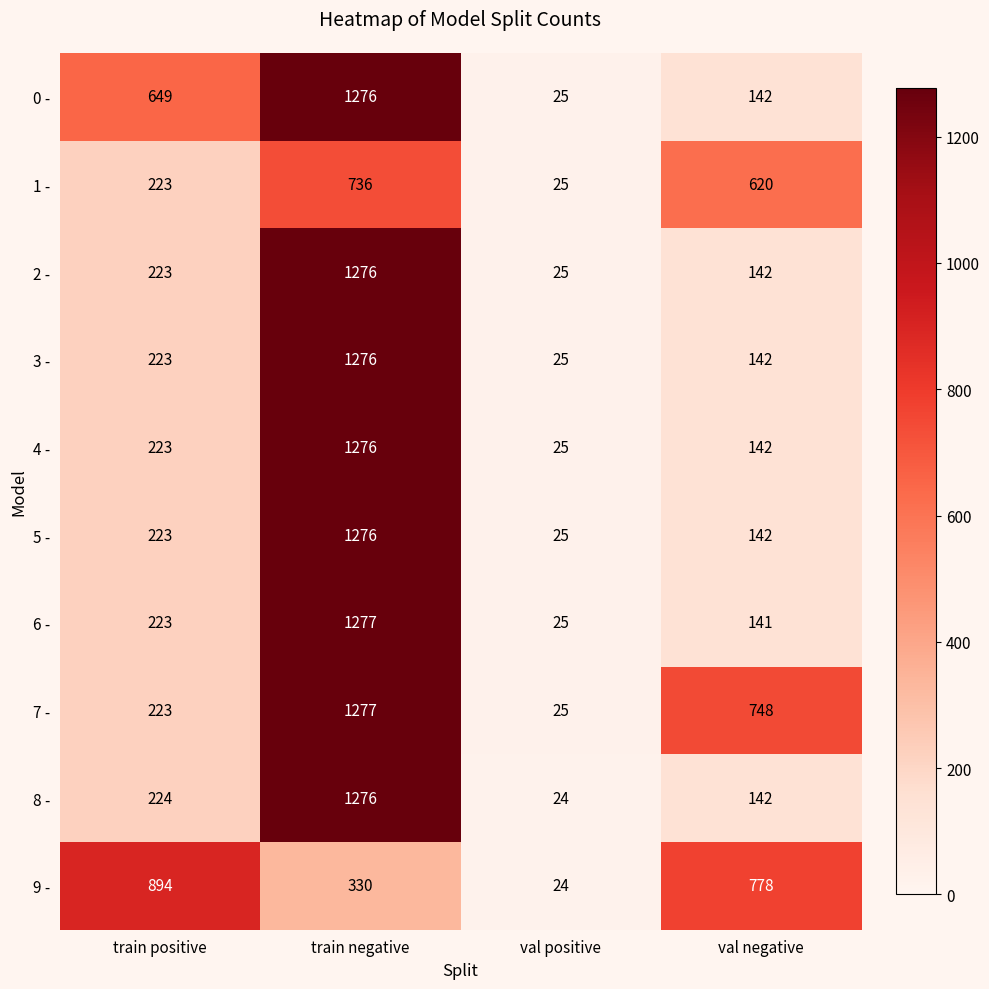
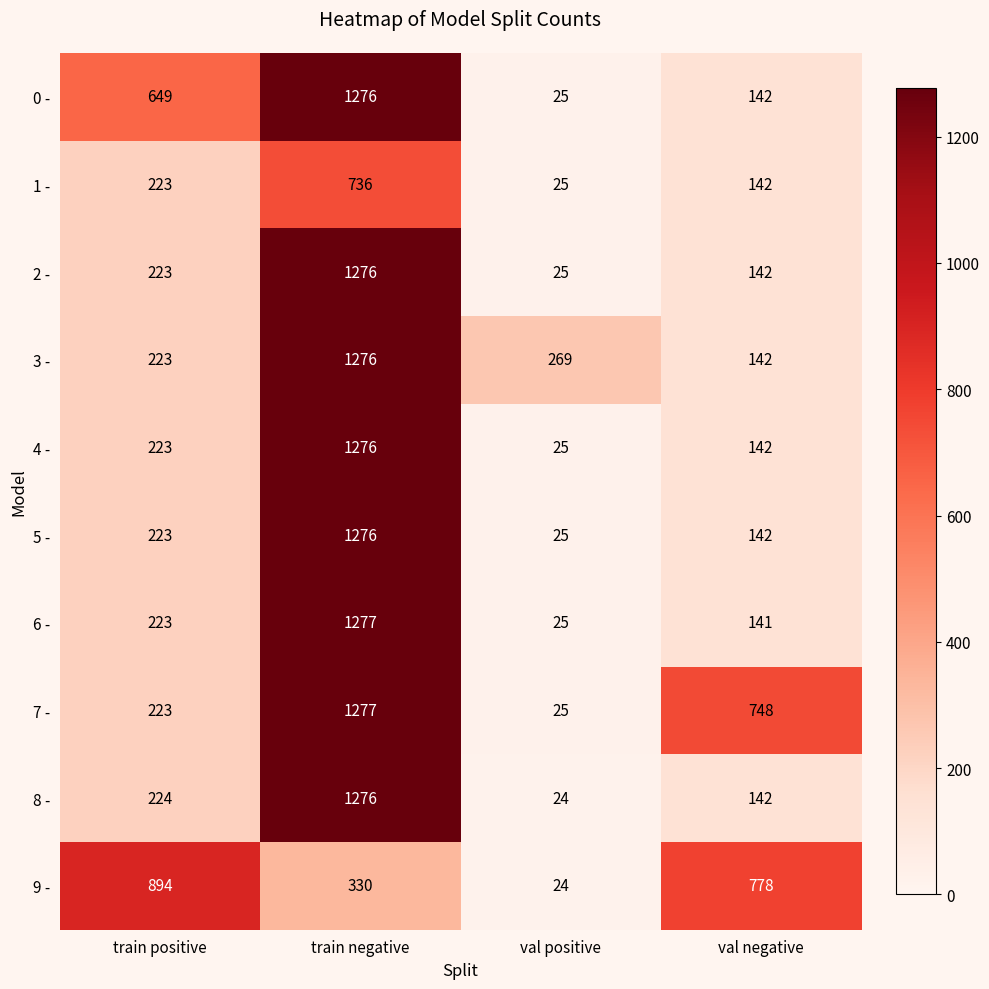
1 -, val negative: 620 -> 142
3 -, val positive: 25 -> 269
